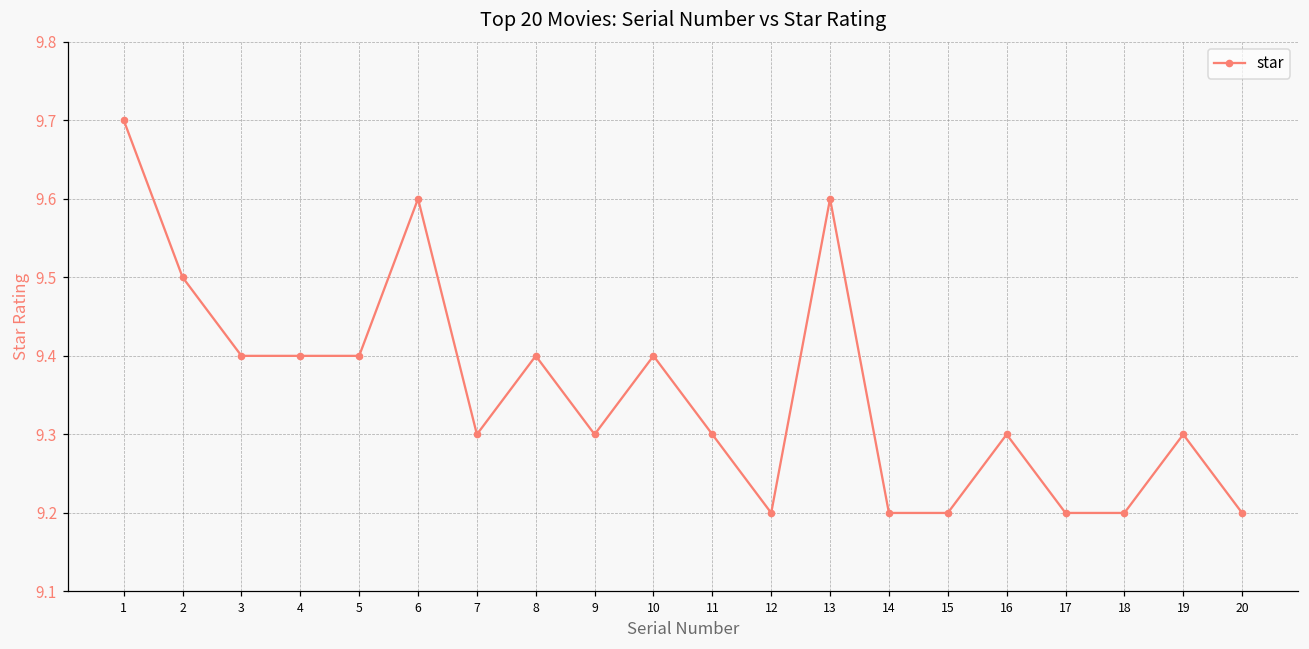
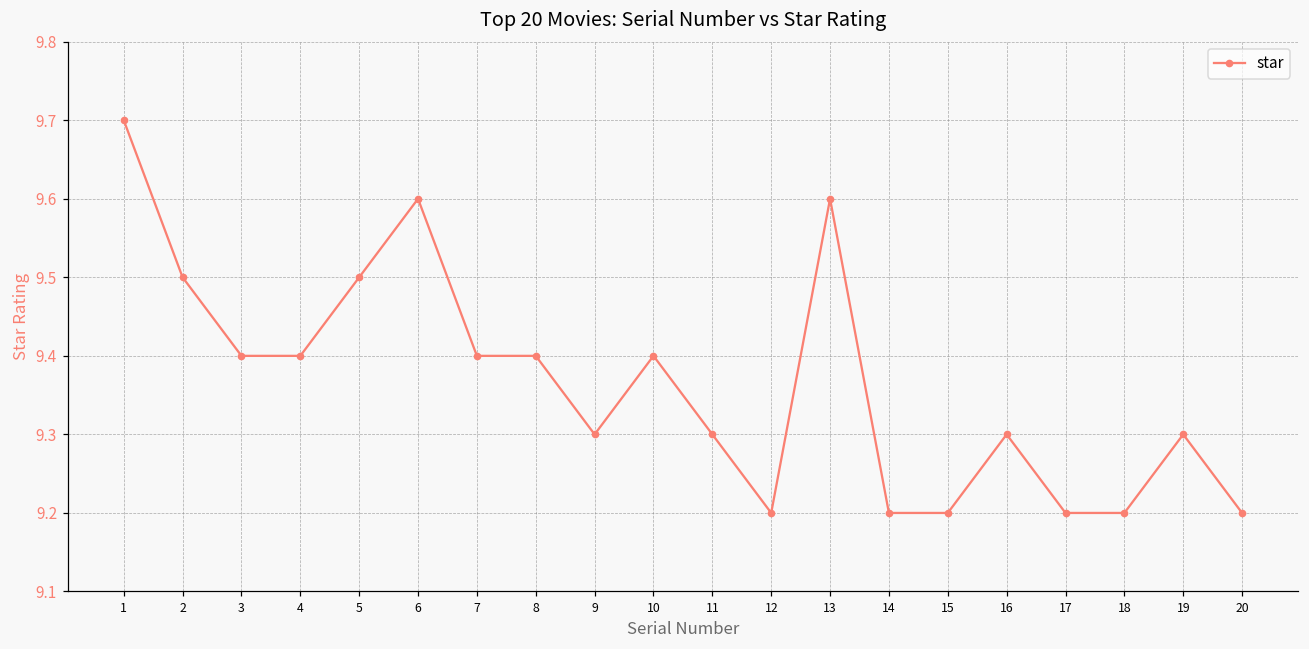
5: 9.4 -> 9.5
7: 9.3 -> 9.4
